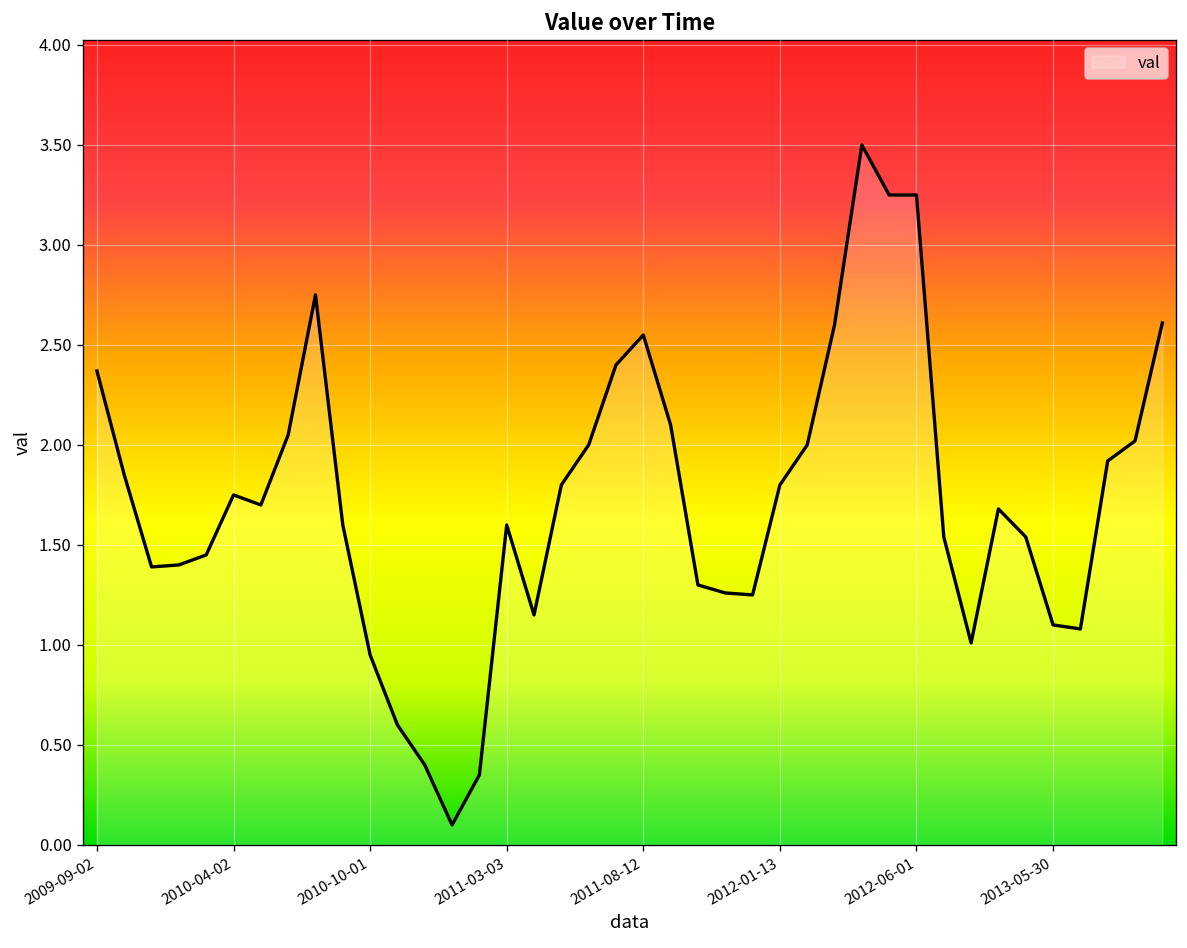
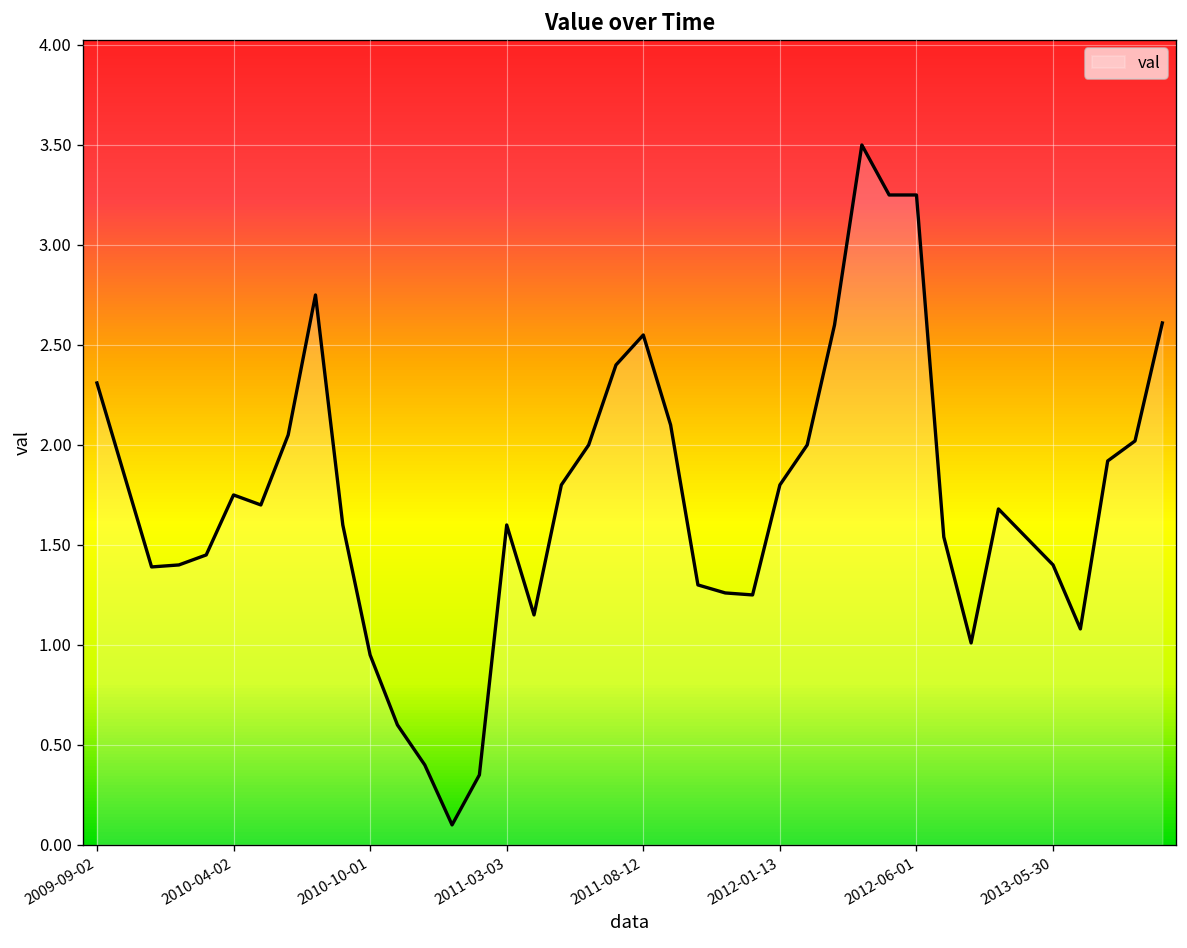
2009-09-02: 2.37 -> 2.31
2013-05-30: 1.1 -> 1.4
